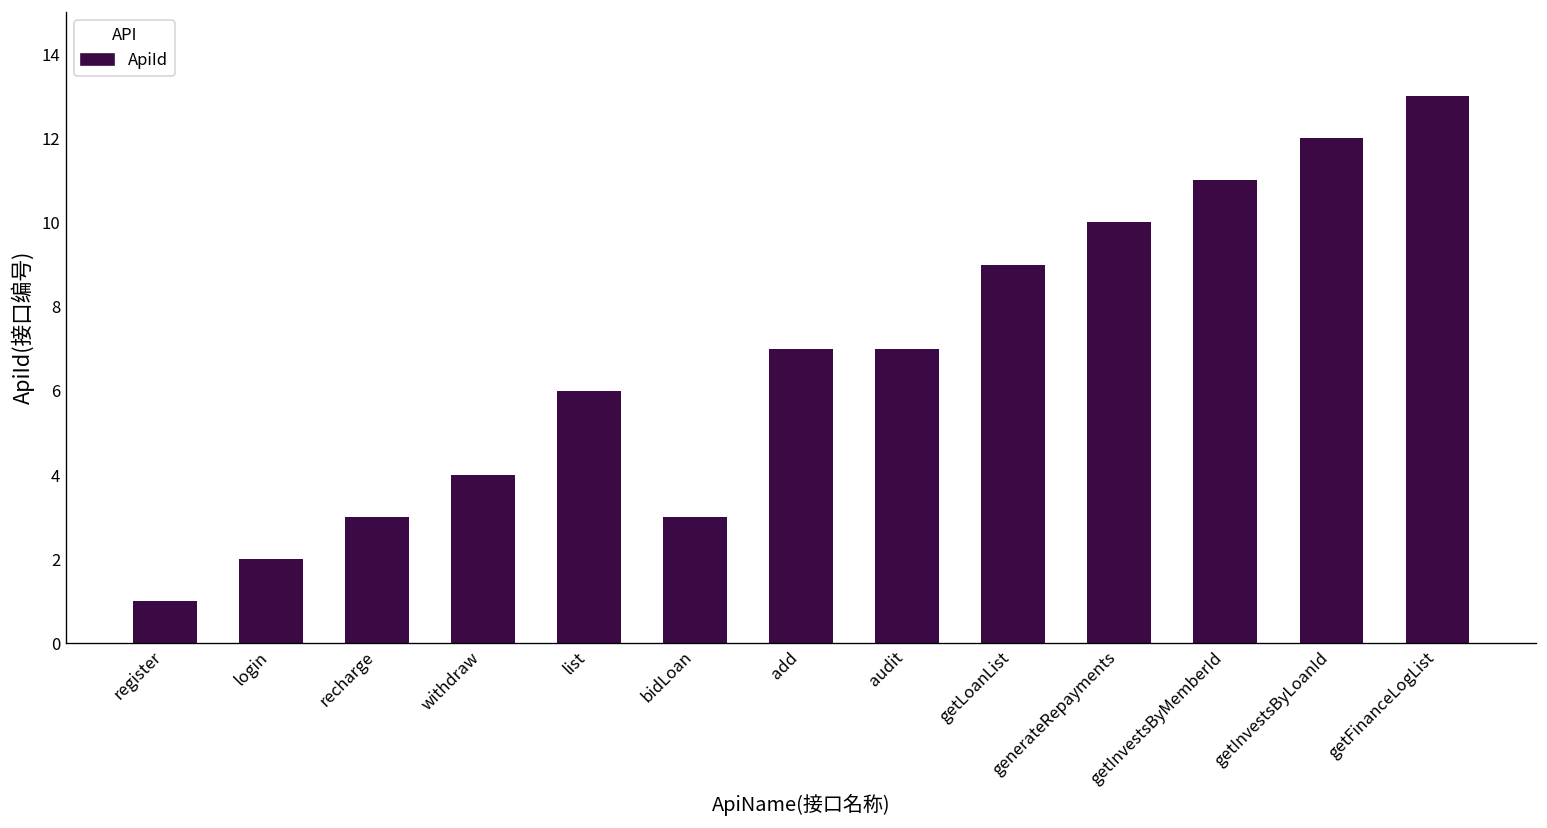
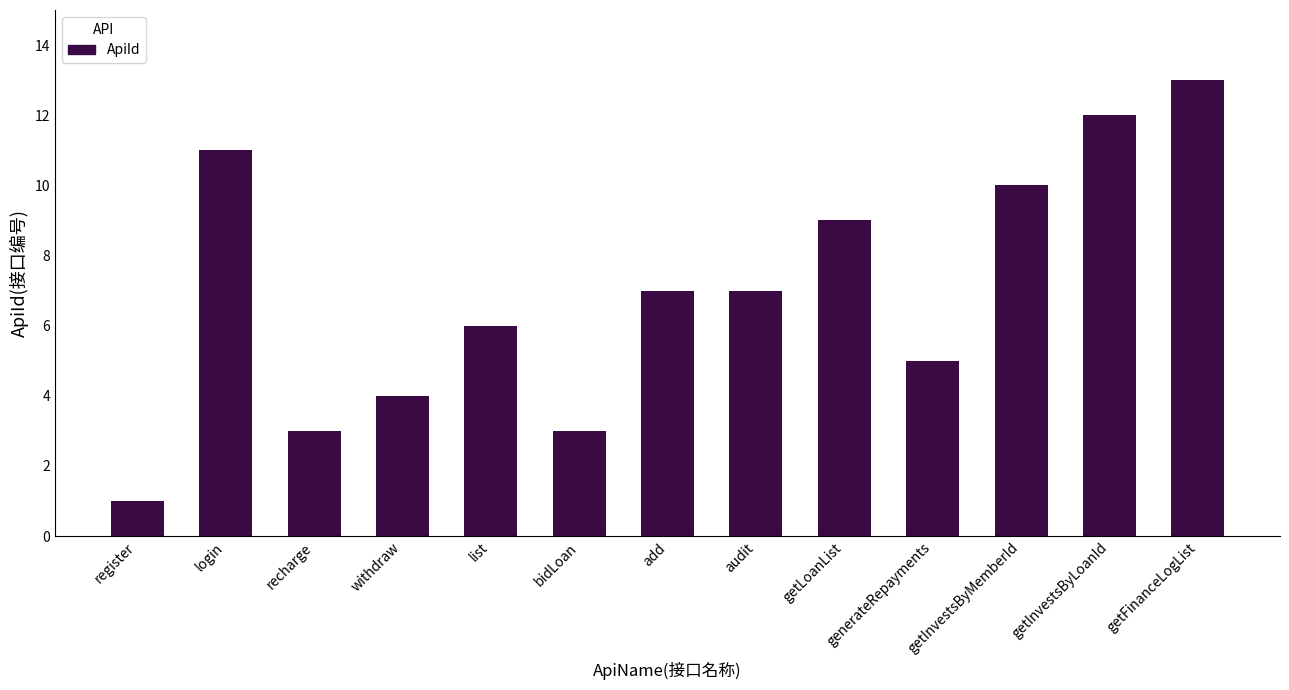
login: 2 -> 11
generateRepayments: 10 -> 5
getInvestsByMemberId: 11 -> 10
